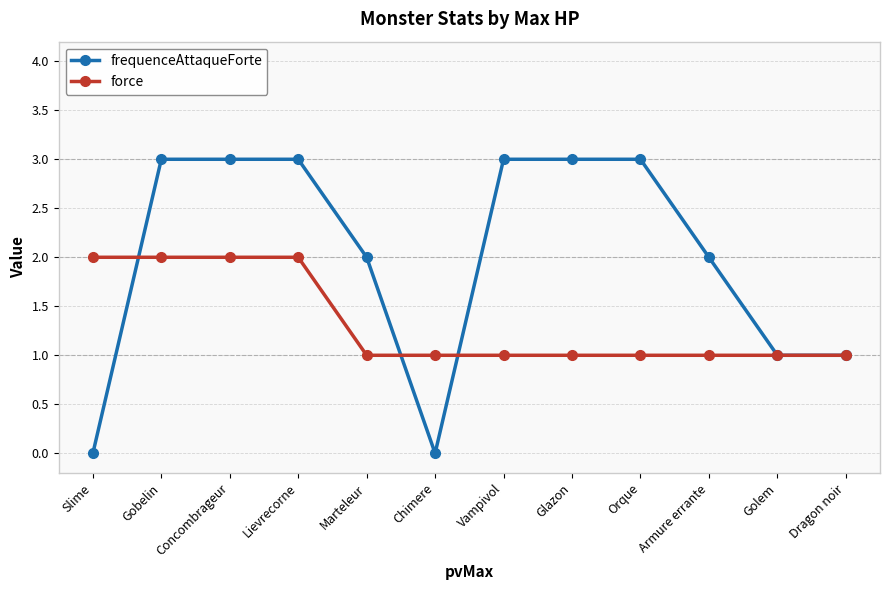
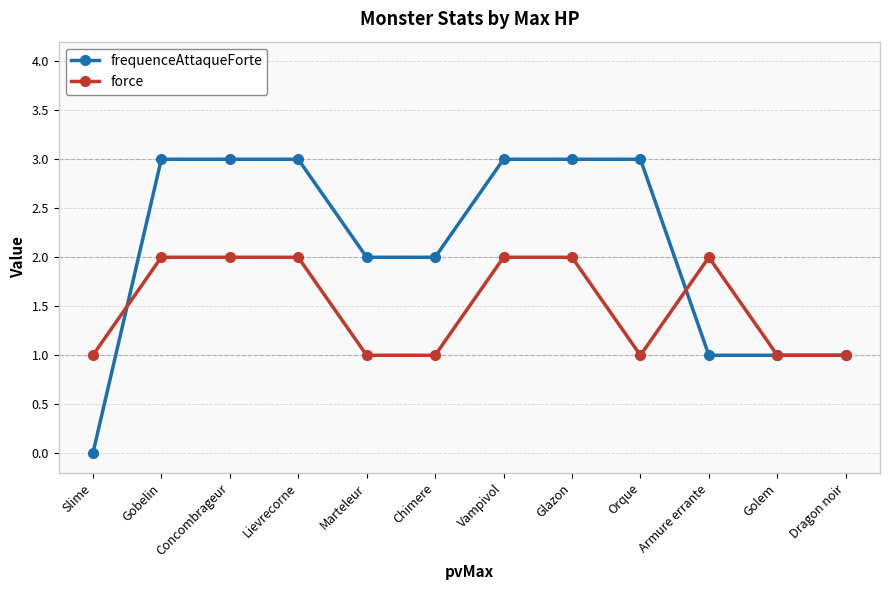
force, Slime: 2 -> 1
frequenceAttaqueForte, Chimere: 0 -> 2
force, Vampivol: 1 -> 2
force, Glazon: 1 -> 2
frequenceAttaqueForte, Armure errante: 2 -> 1
force, Armure errante: 1 -> 2
